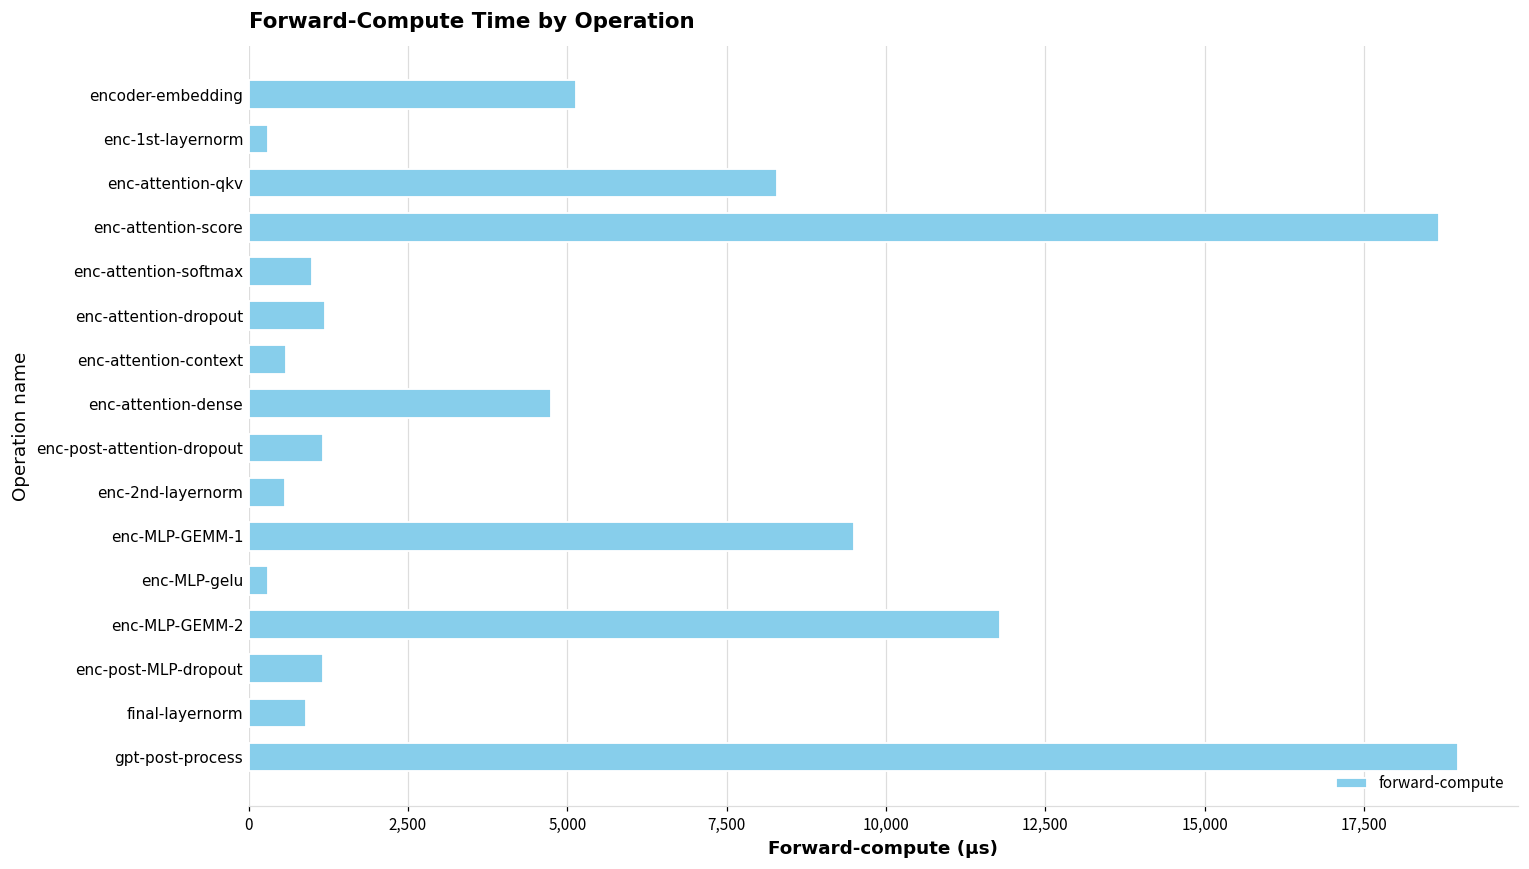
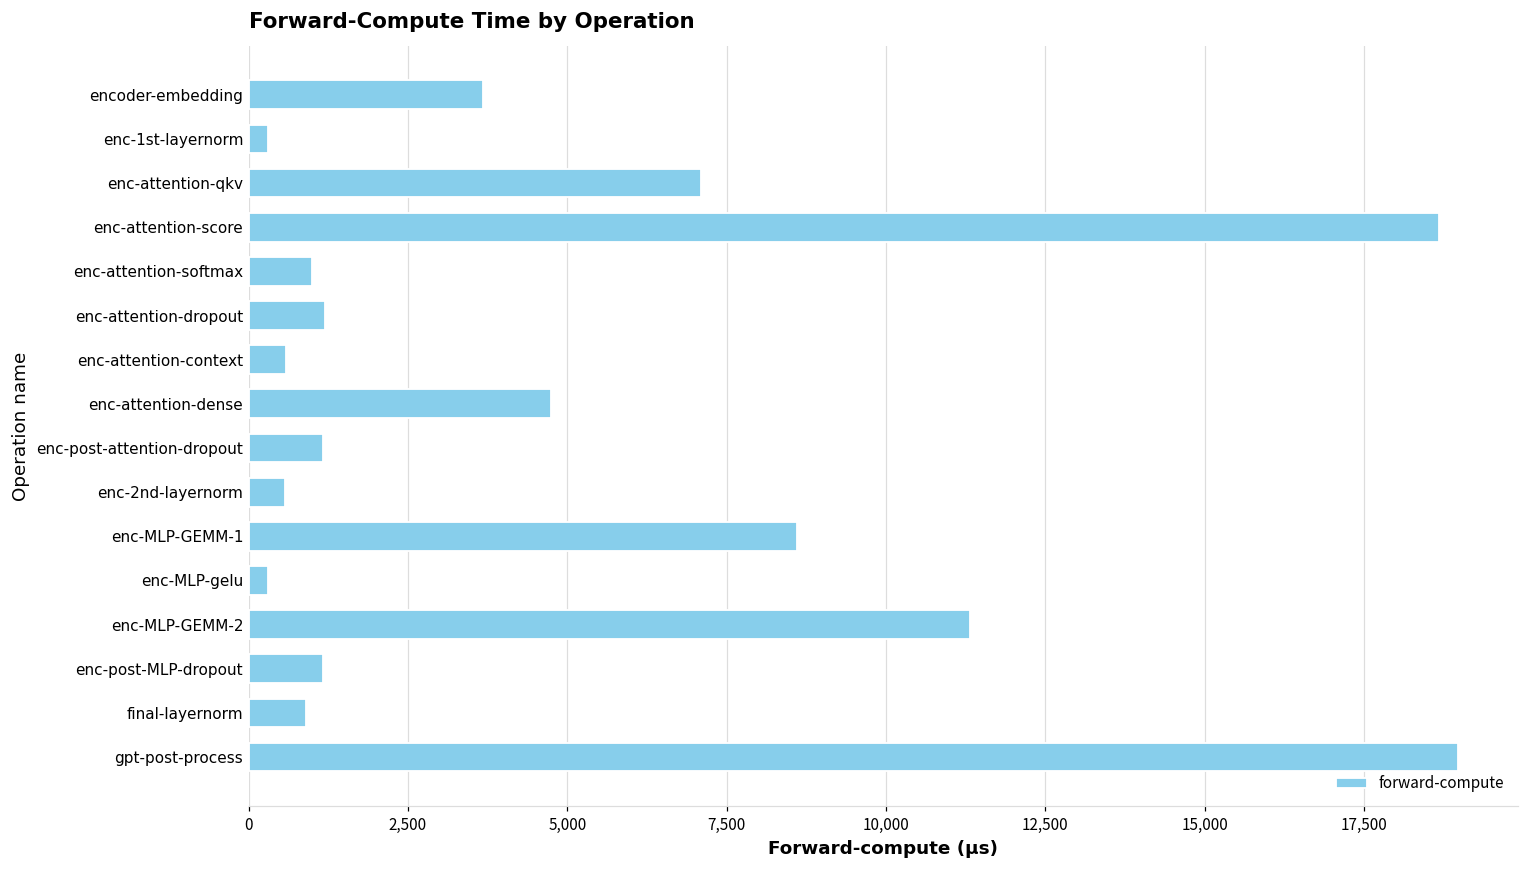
encoder-embedding: 5,100 -> 3,700
enc-attention-qkv: 8,300 -> 7,100
enc-MLP-GEMM-1: 9,500 -> 8,600
enc-MLP-GEMM-2: 11,800 -> 11,300
